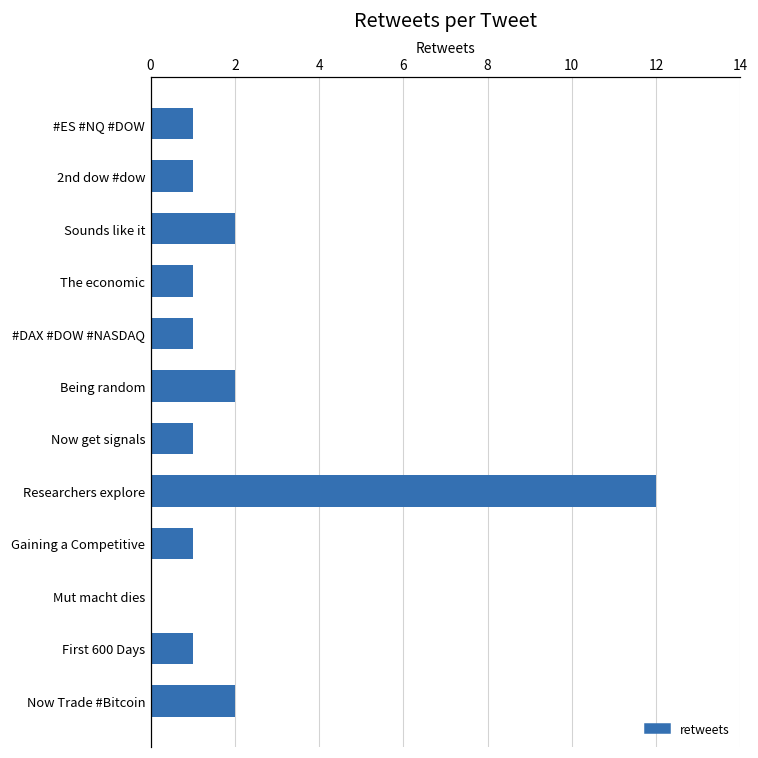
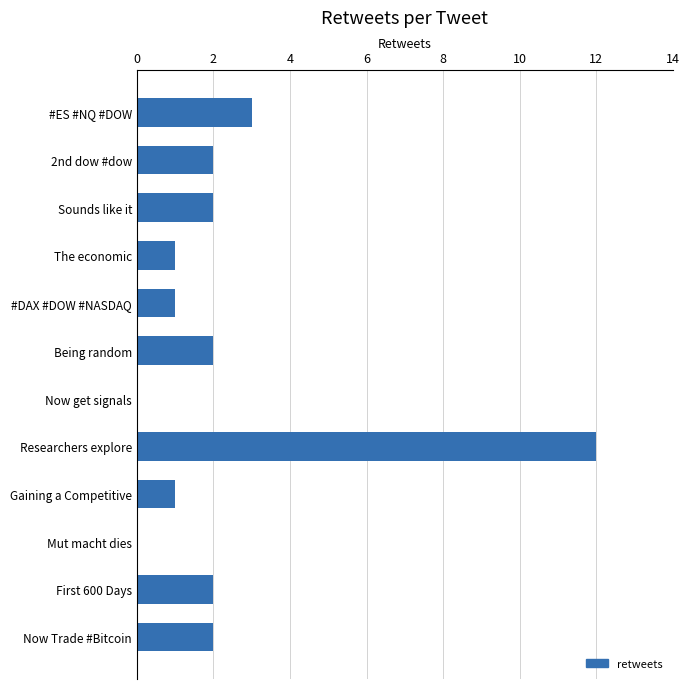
#ES #NQ #DOW: 1 -> 3
2nd dow #dow: 1 -> 2
Now get signals: 1 -> 0
First 600 Days: 1 -> 2
